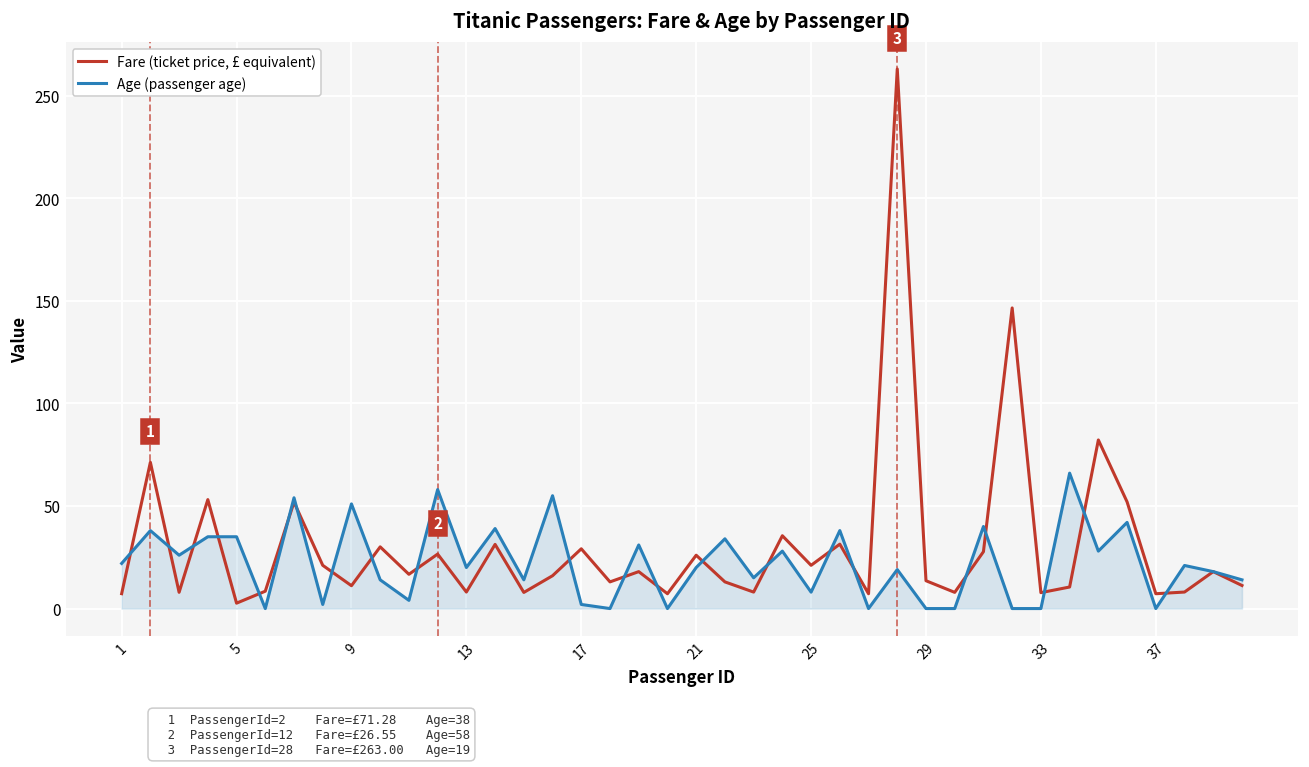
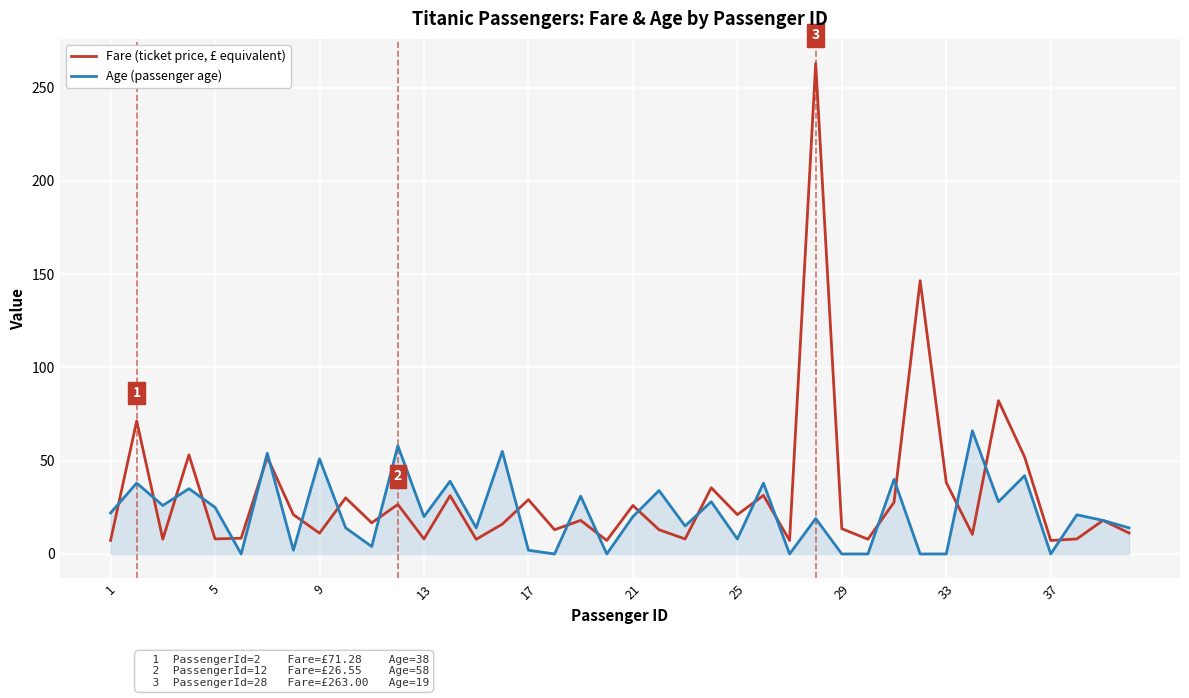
Fare (ticket price, £ equivalent), 5: 3 -> 8
Age (passenger age), 5: 35 -> 25
Fare (ticket price, £ equivalent), 33: 8 -> 38
